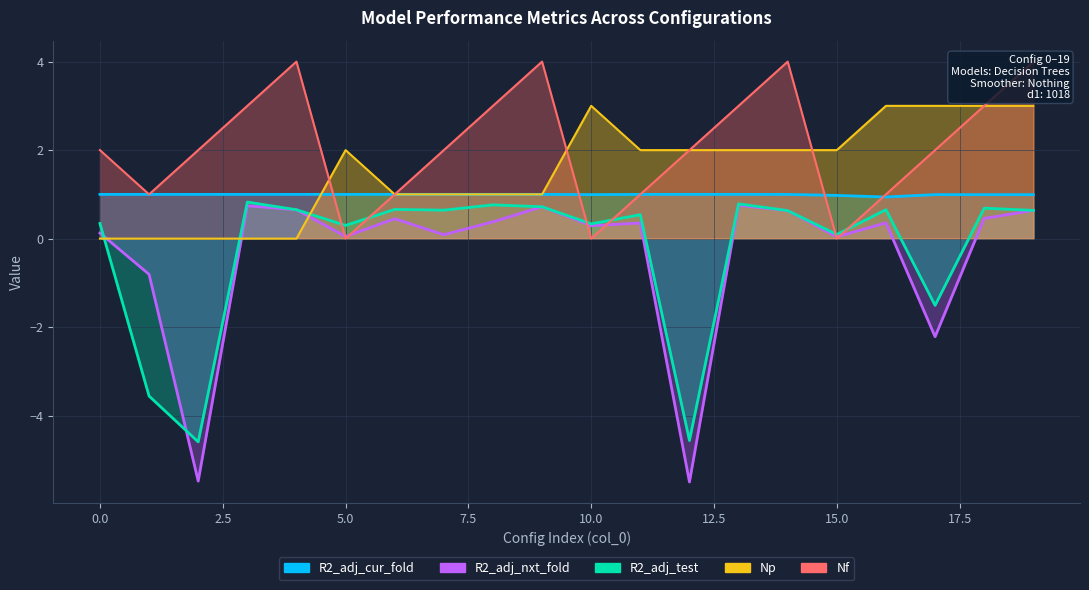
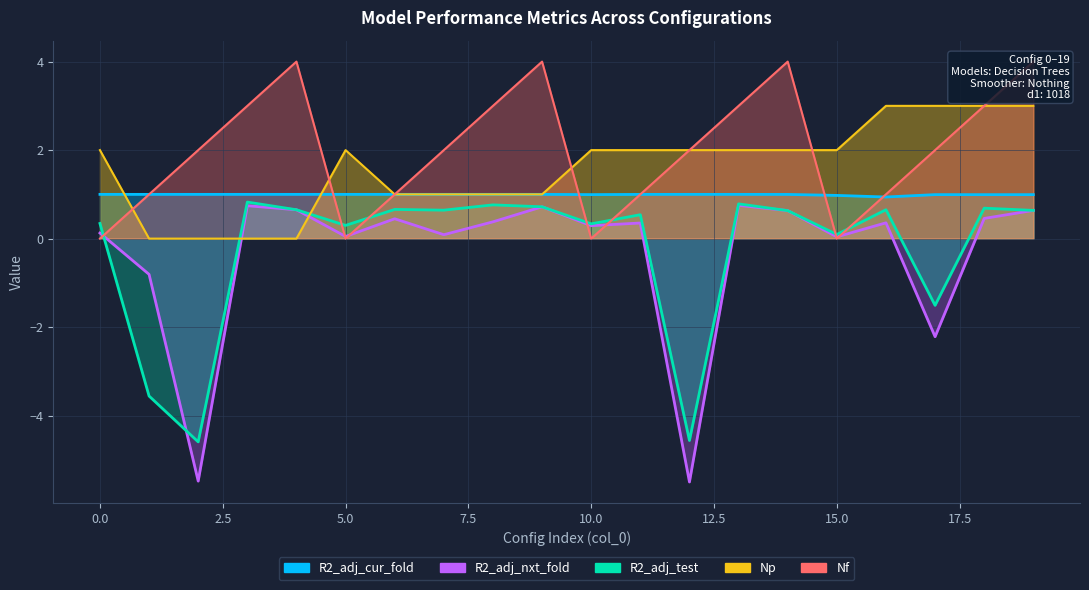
Np, 0.0: 0 -> 2
Nf, 0.0: 2 -> 0
Np, 10.0: 3 -> 2
